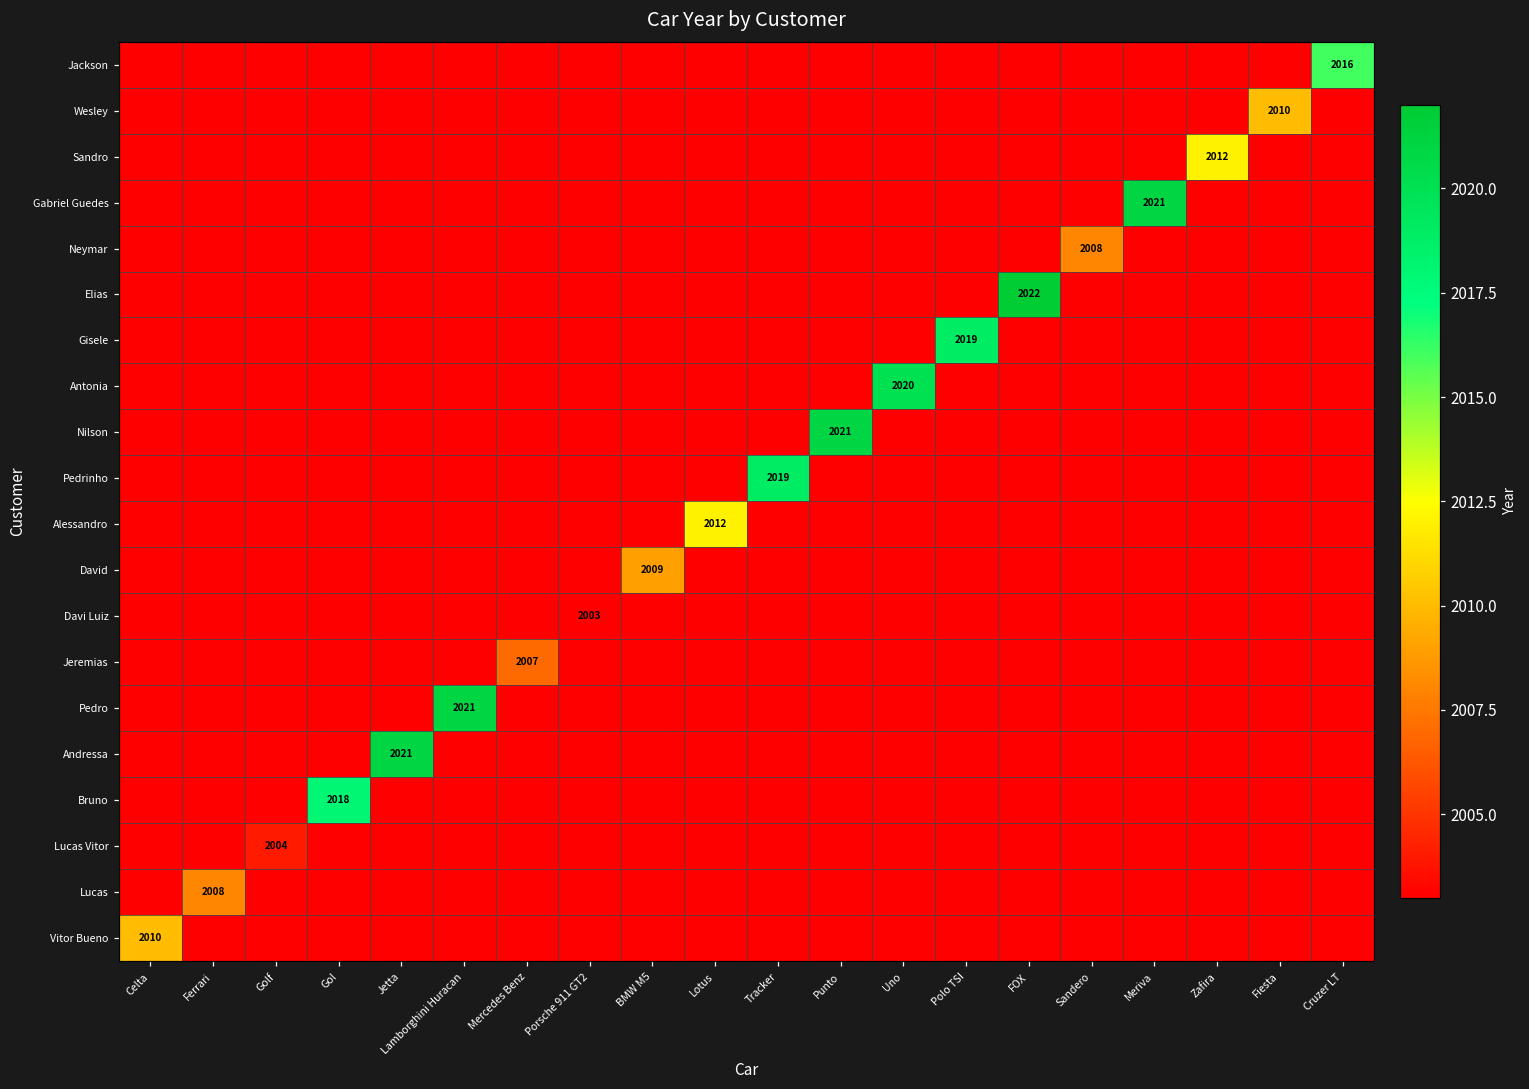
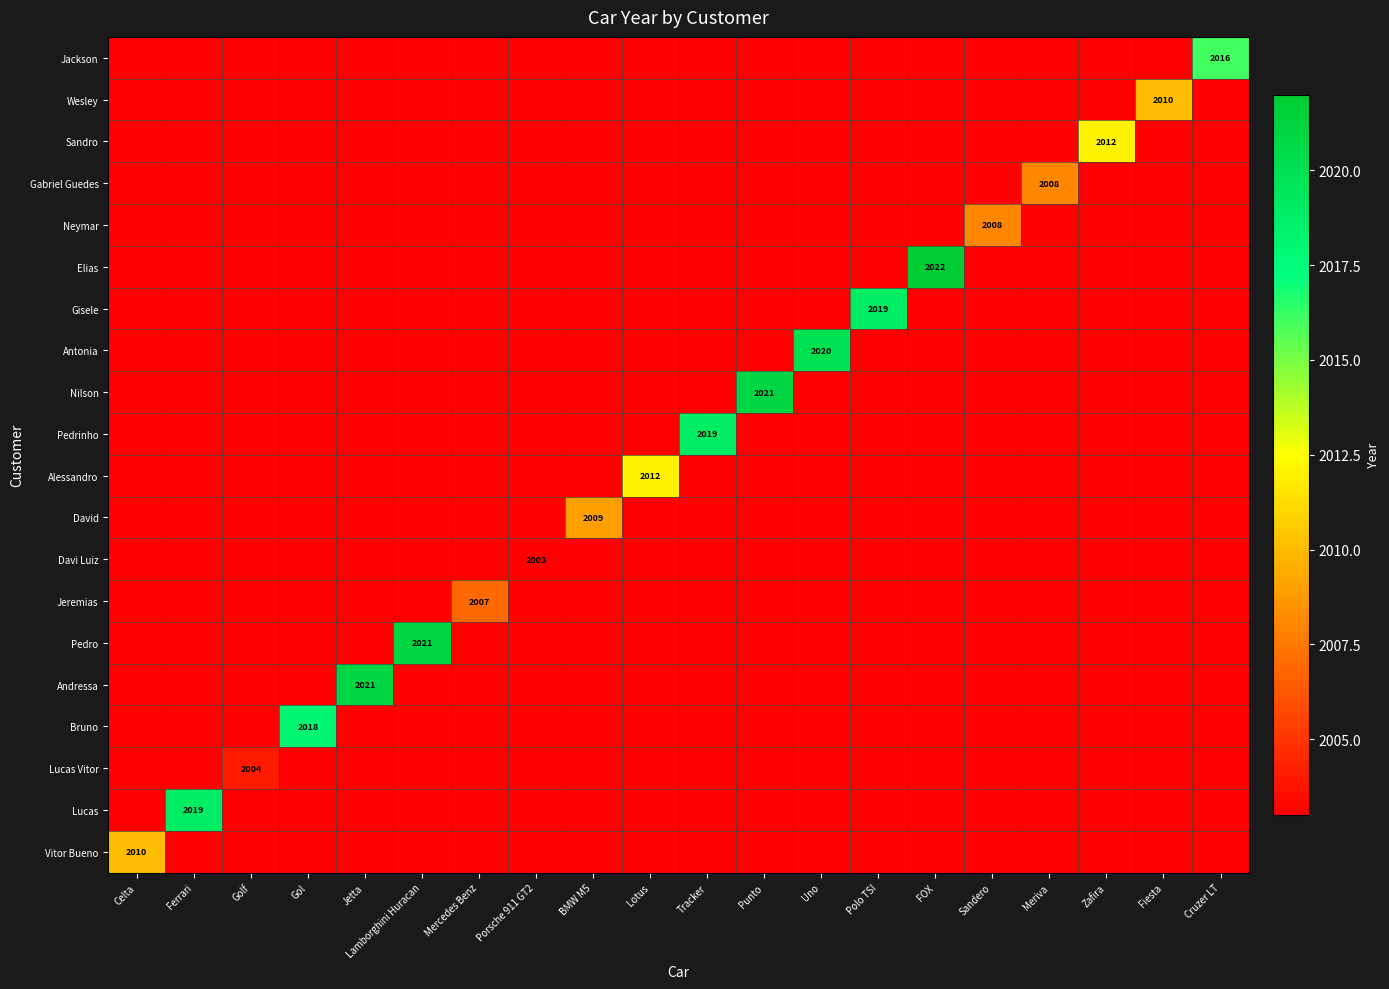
Gabriel Guedes, Meriva: 2021 -> 2008
Lucas, Ferrari: 2008 -> 2019
